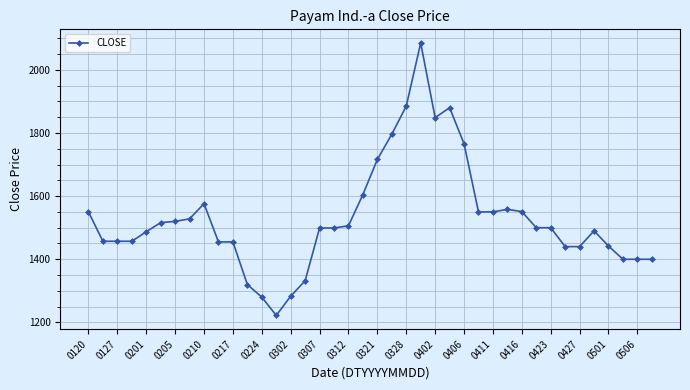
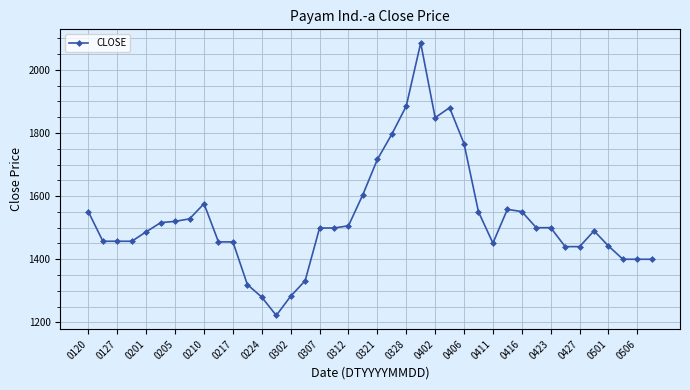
0411: 1550 -> 1450
